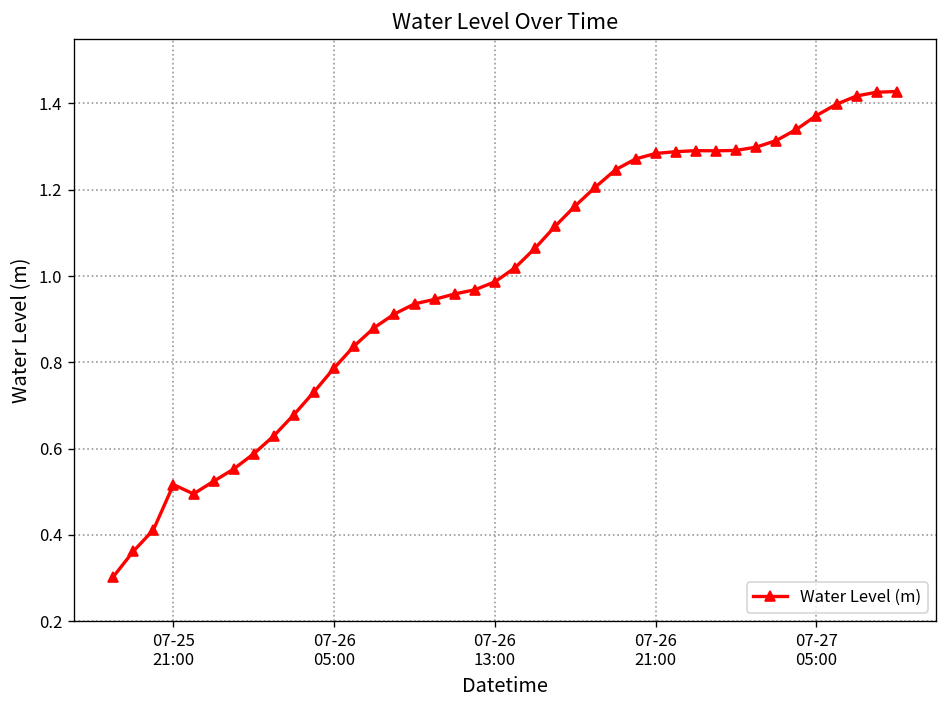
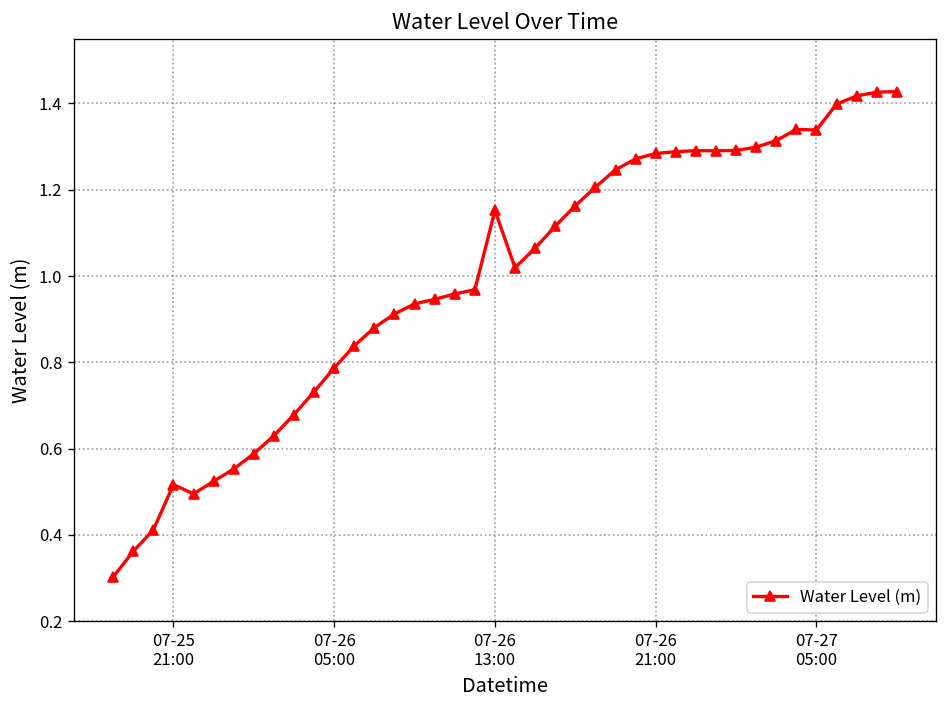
07-26 13:00: 0.99 -> 1.15
07-27 05:00: 1.37 -> 1.34
